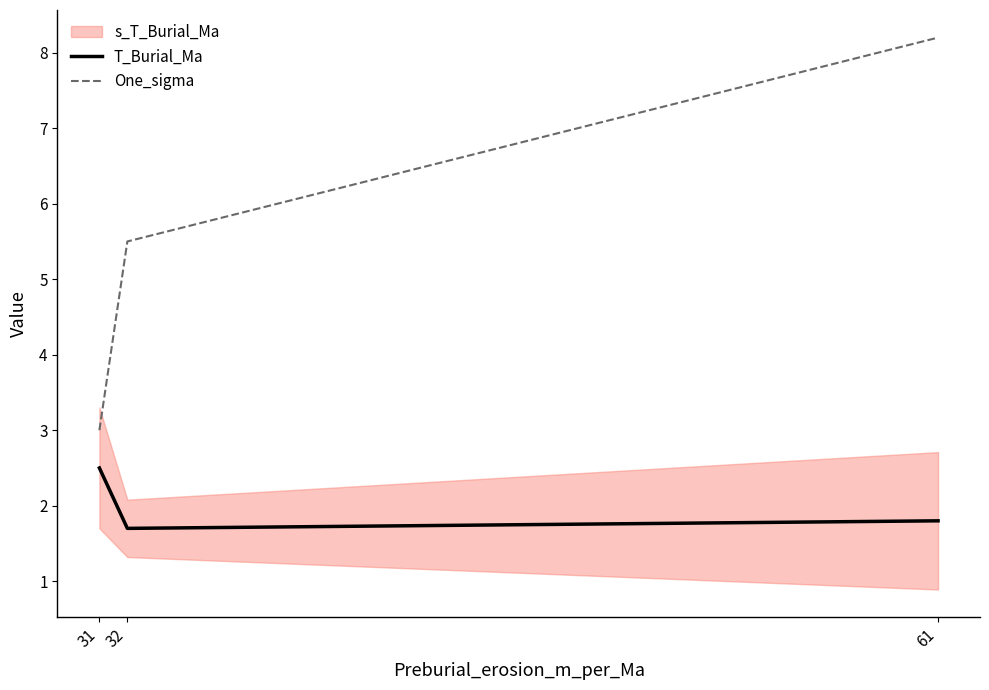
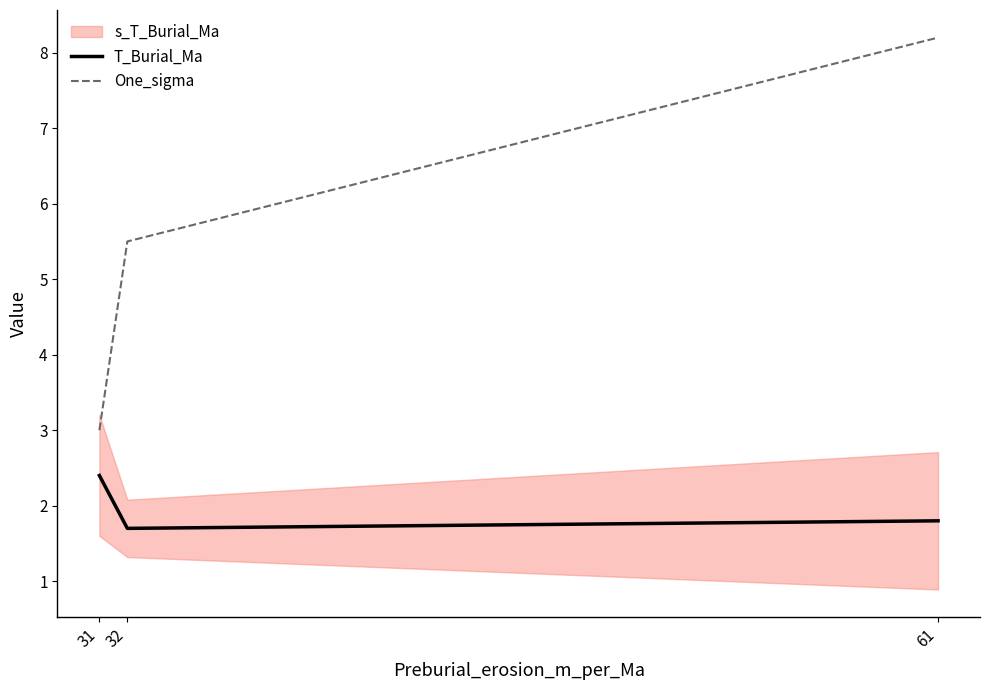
T_Burial_Ma, 31: 2.5 -> 2.4
